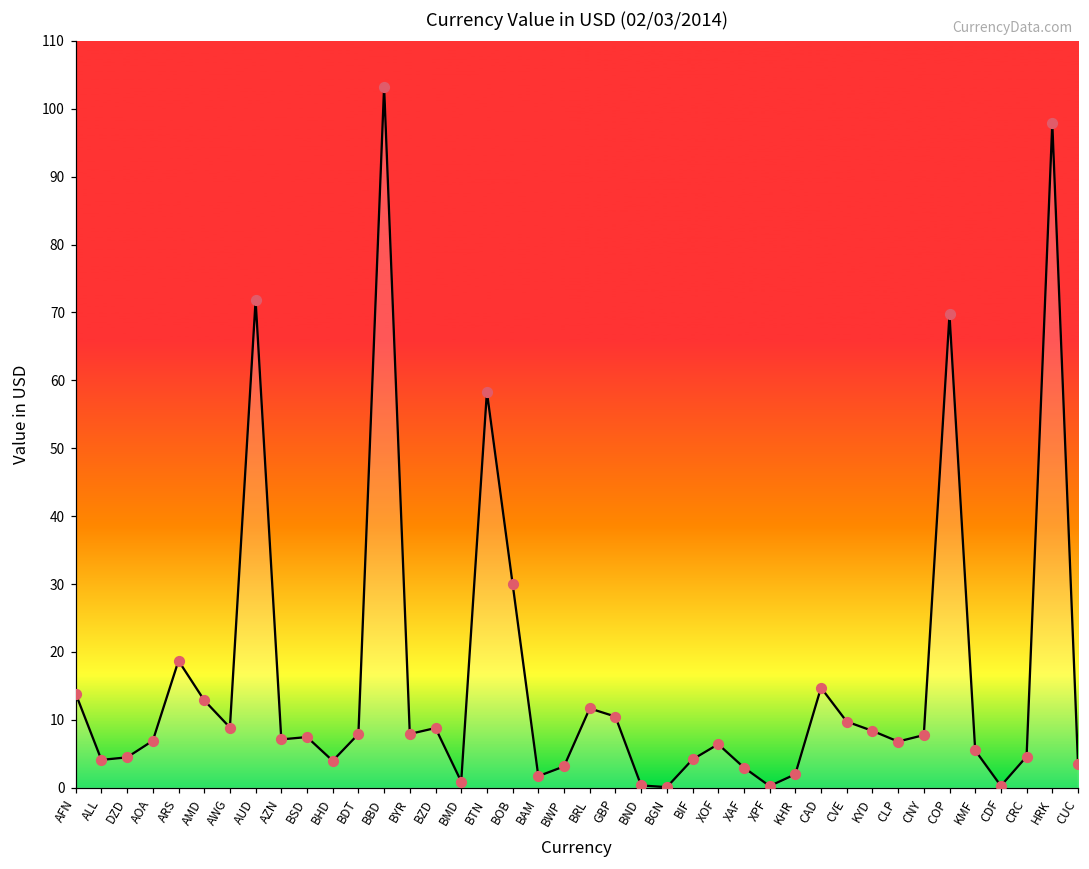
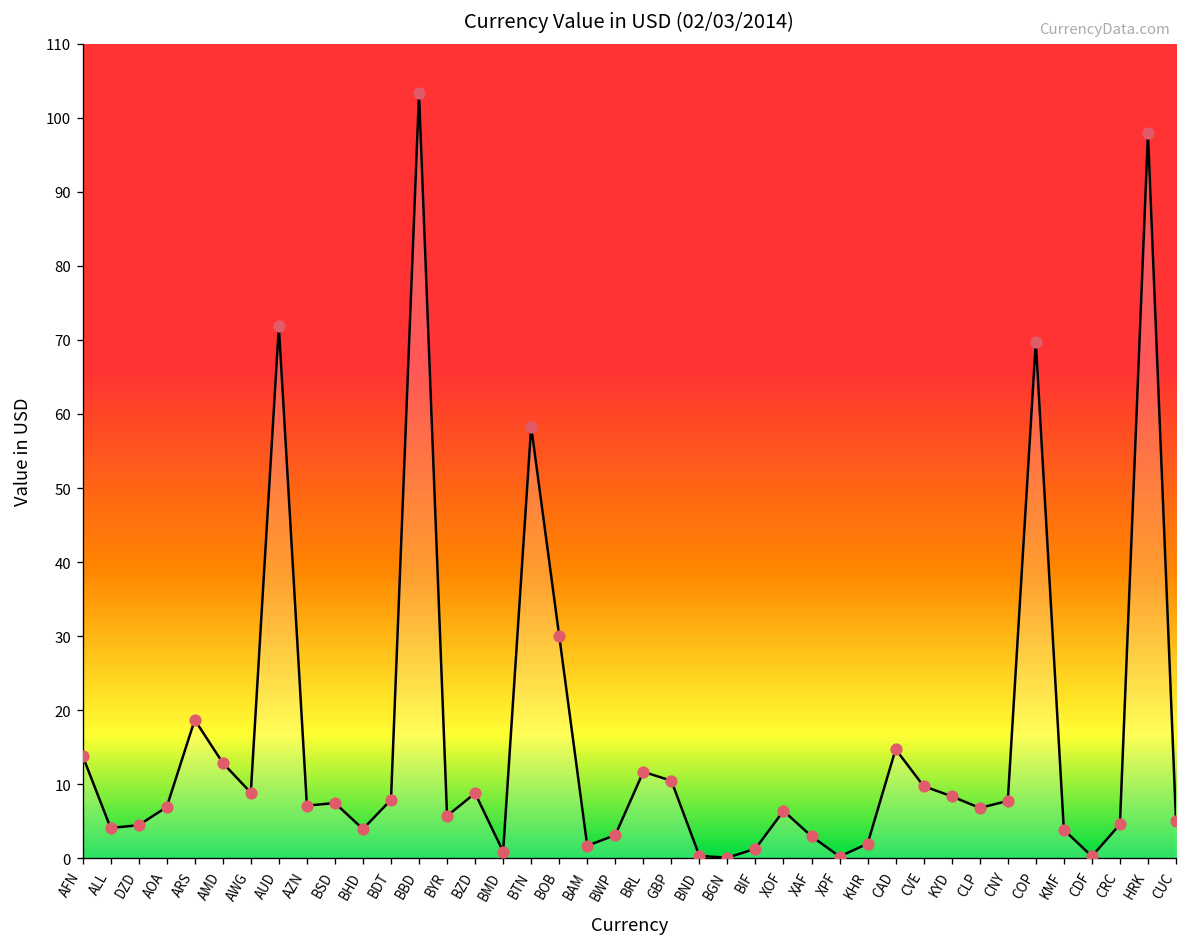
BYR: 8 -> 6
BIF: 4 -> 1
KMF: 6 -> 4
CUC: 4 -> 5
